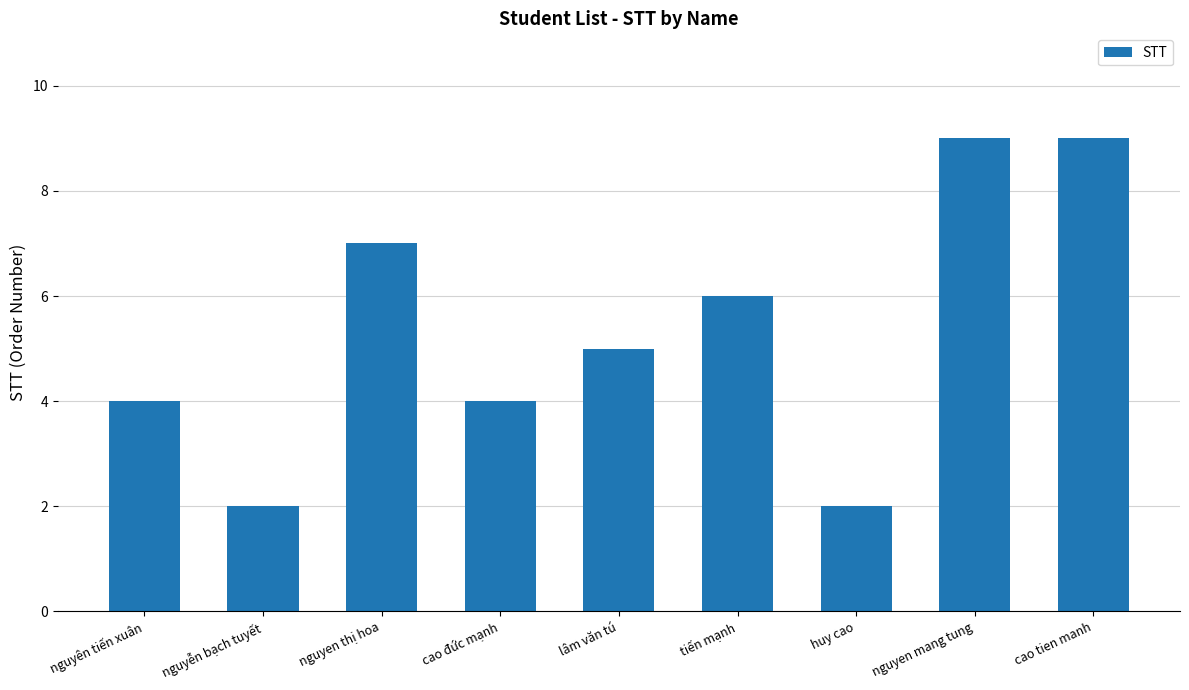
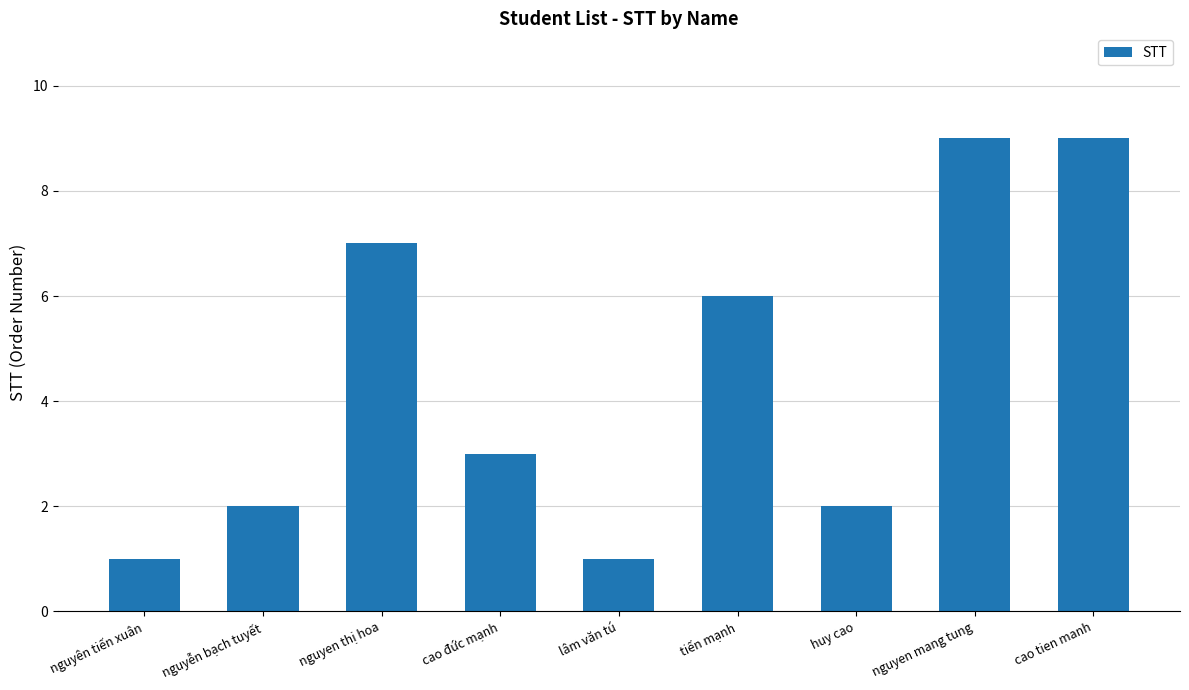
nguyên tiến xuân: 4 -> 1
cao đức mạnh: 4 -> 3
lâm văn tú: 5 -> 1
